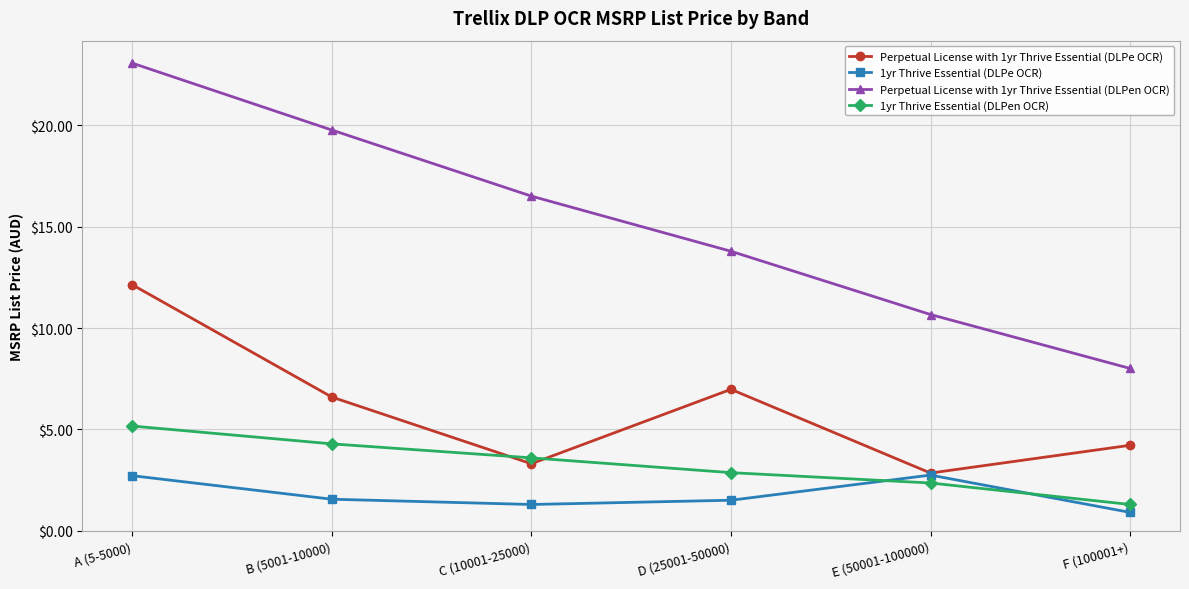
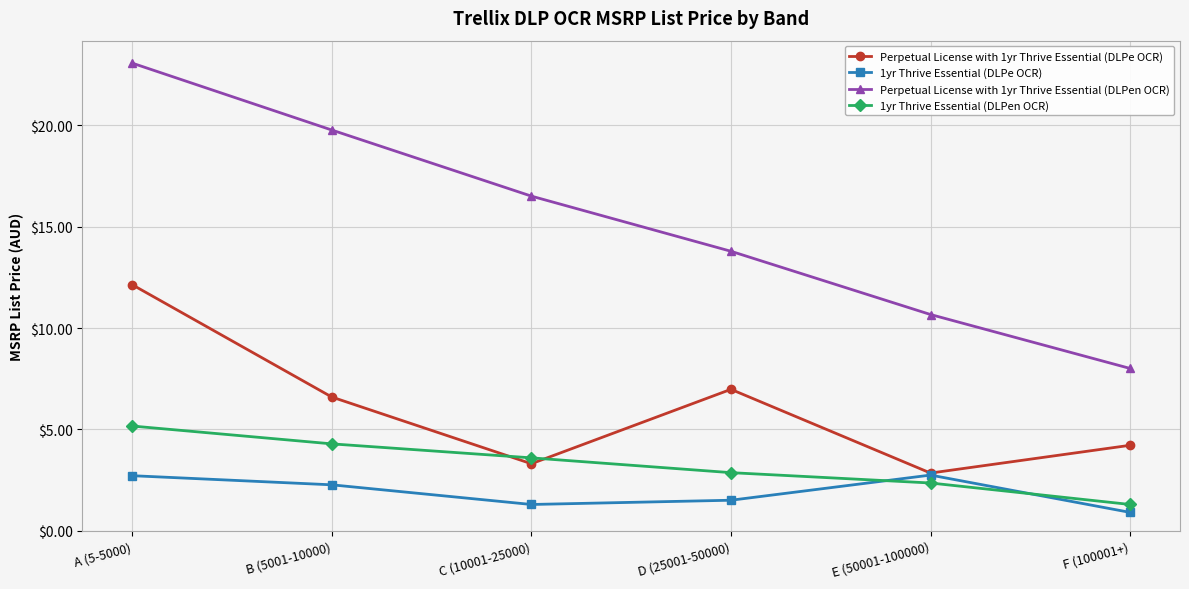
1yr Thrive Essential (DLPe OCR), B (5001-10000): $1.6 -> $2.3
